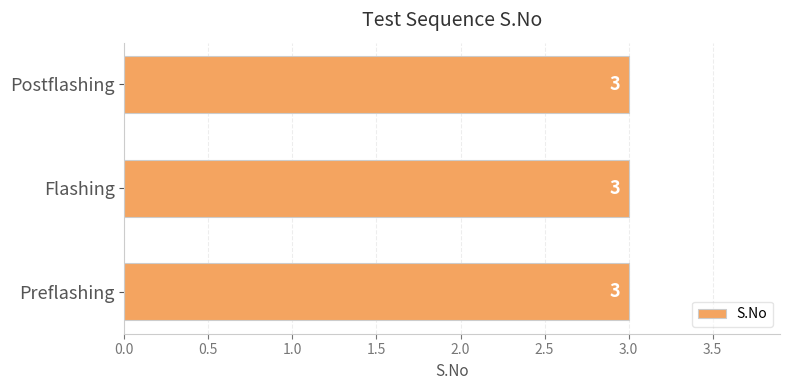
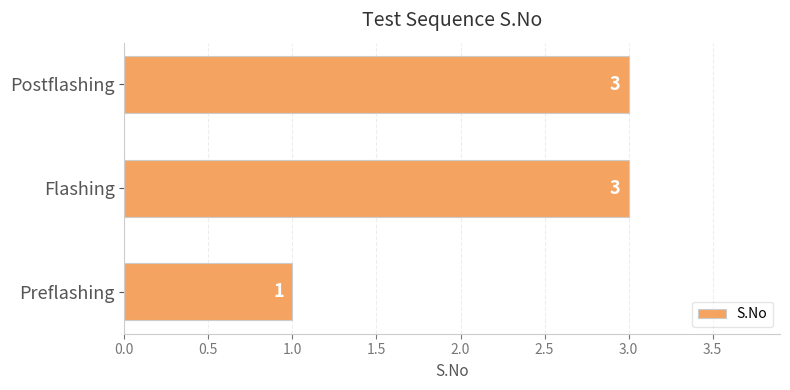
Preflashing: 3 -> 1
